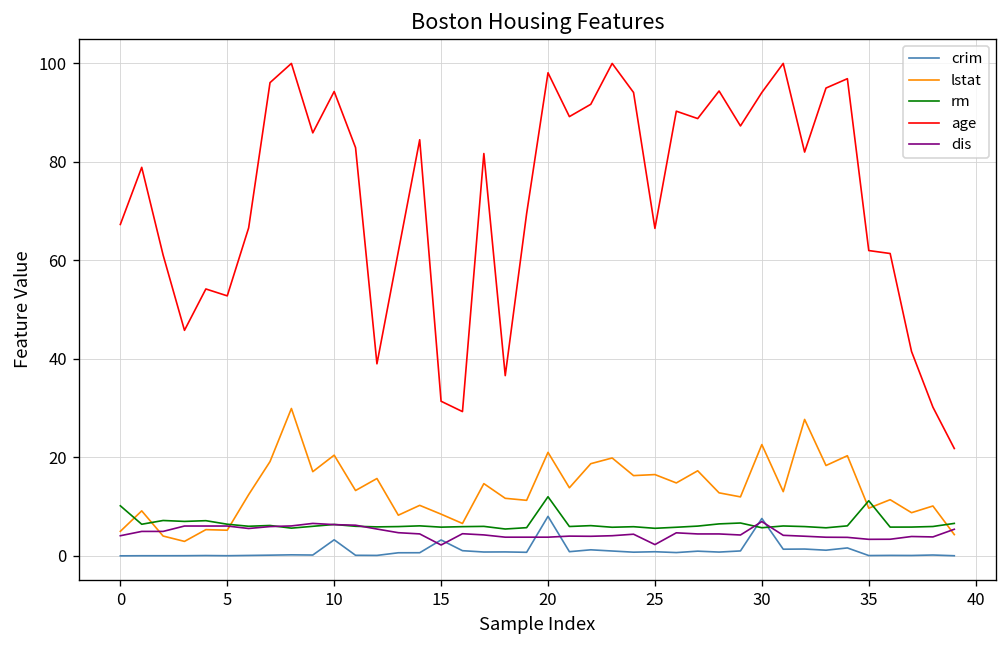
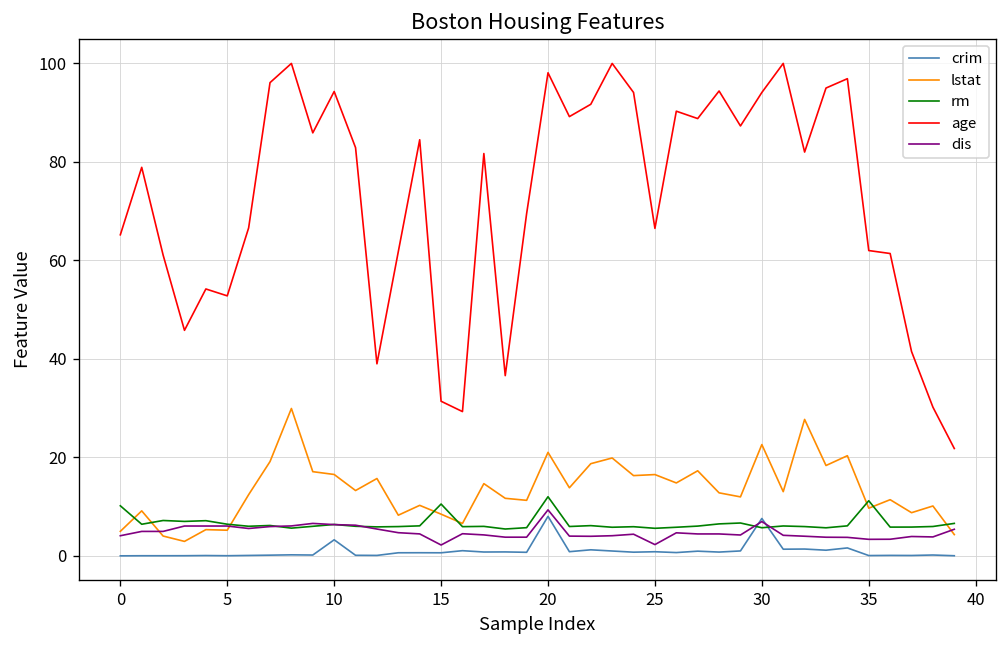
age, 0: 67 -> 65
lstat, 10: 20 -> 17
crim, 15: 3 -> 1
rm, 15: 6 -> 11
dis, 20: 4 -> 9
